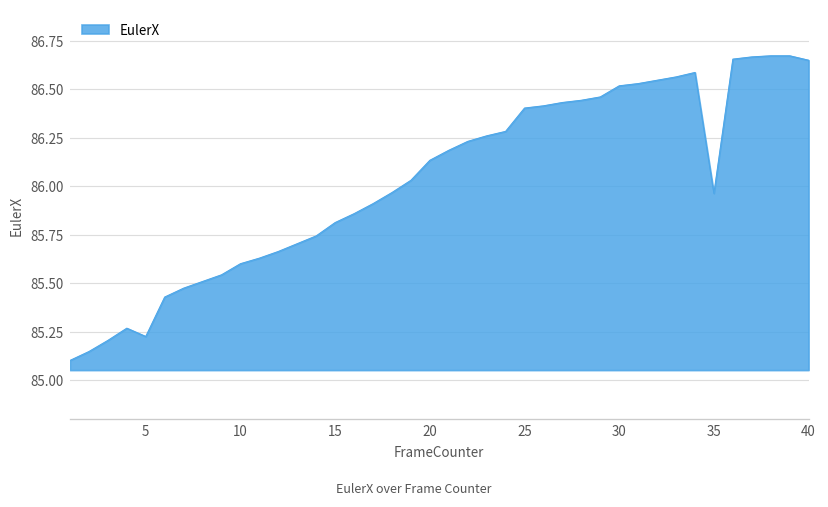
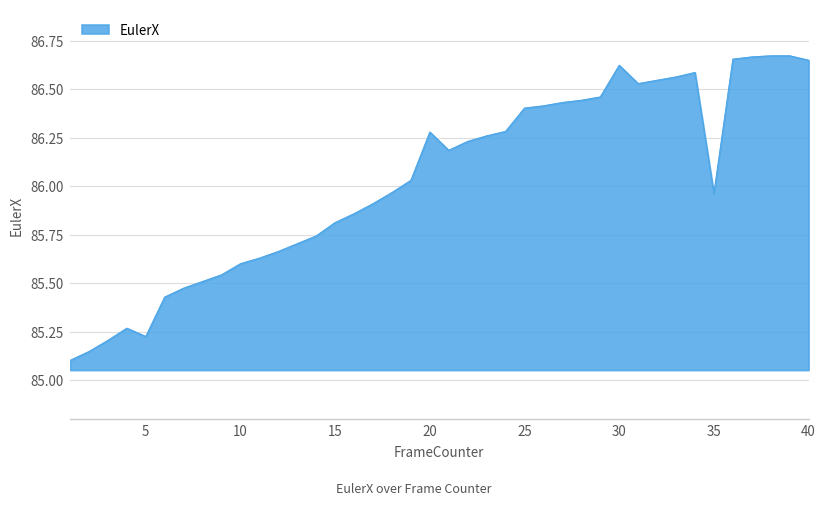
20: 86.13 -> 86.28
30: 86.52 -> 86.62
